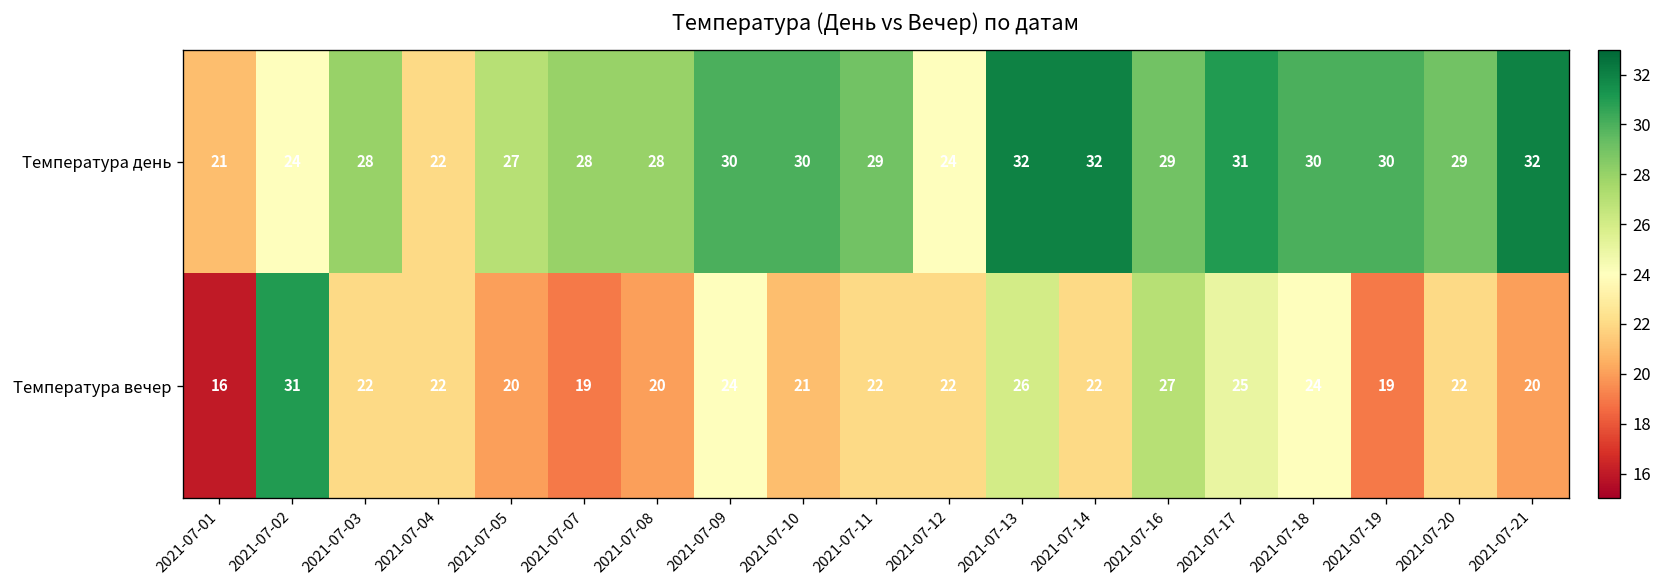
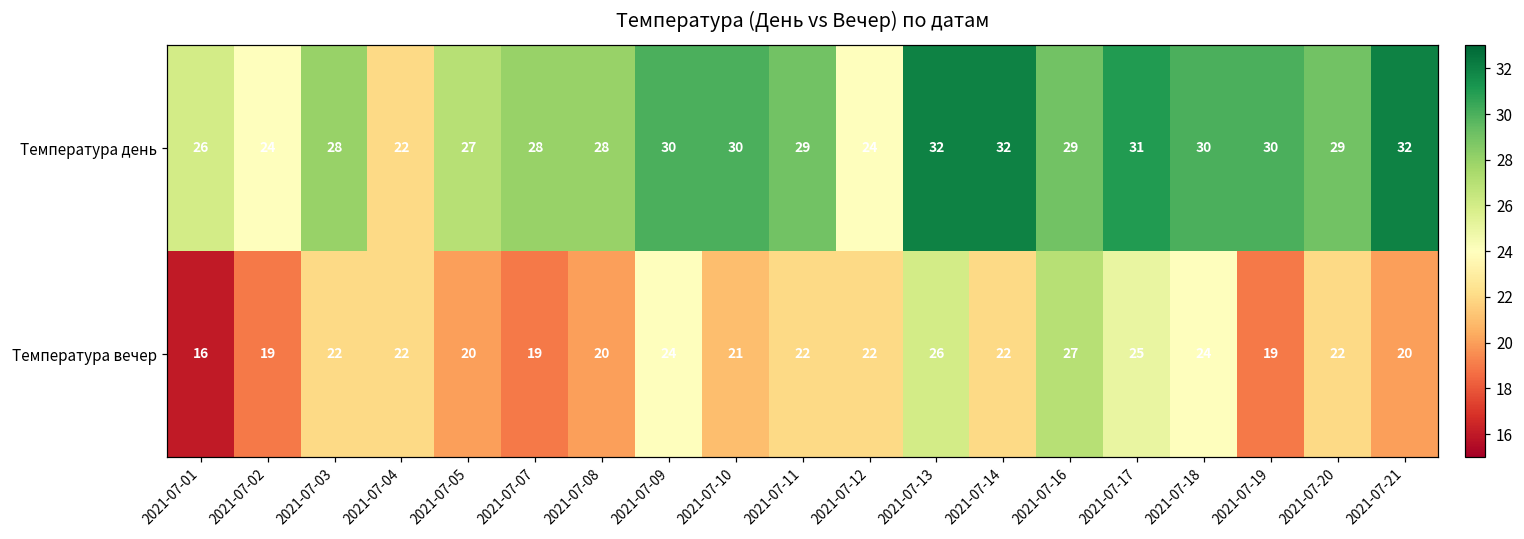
Температура день, 2021-07-01: 21 -> 26
Температура вечер, 2021-07-02: 31 -> 19
